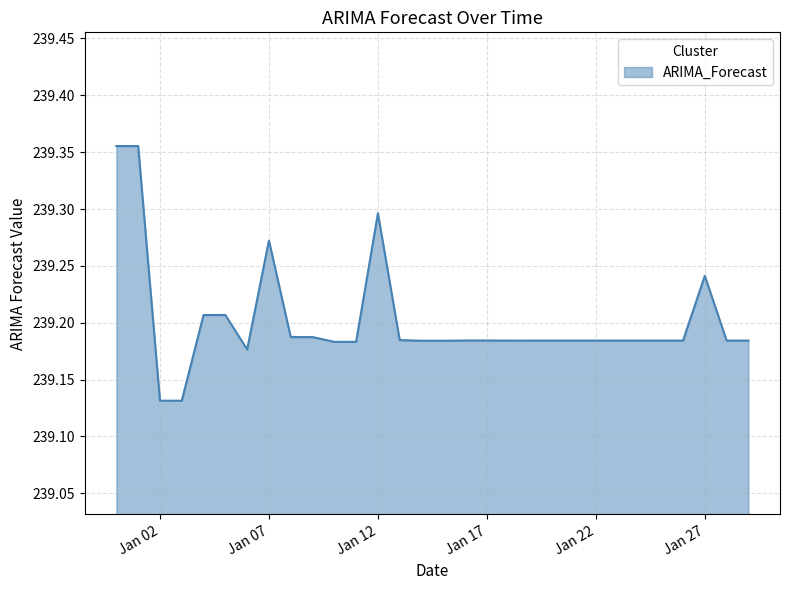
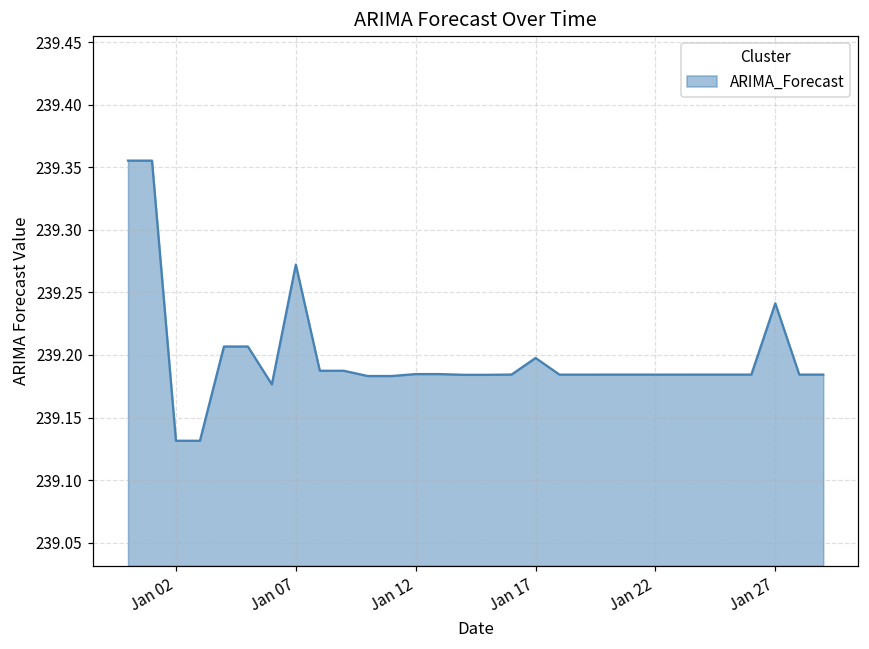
Jan 12: 239.296 -> 239.185
Jan 17: 239.184 -> 239.198
